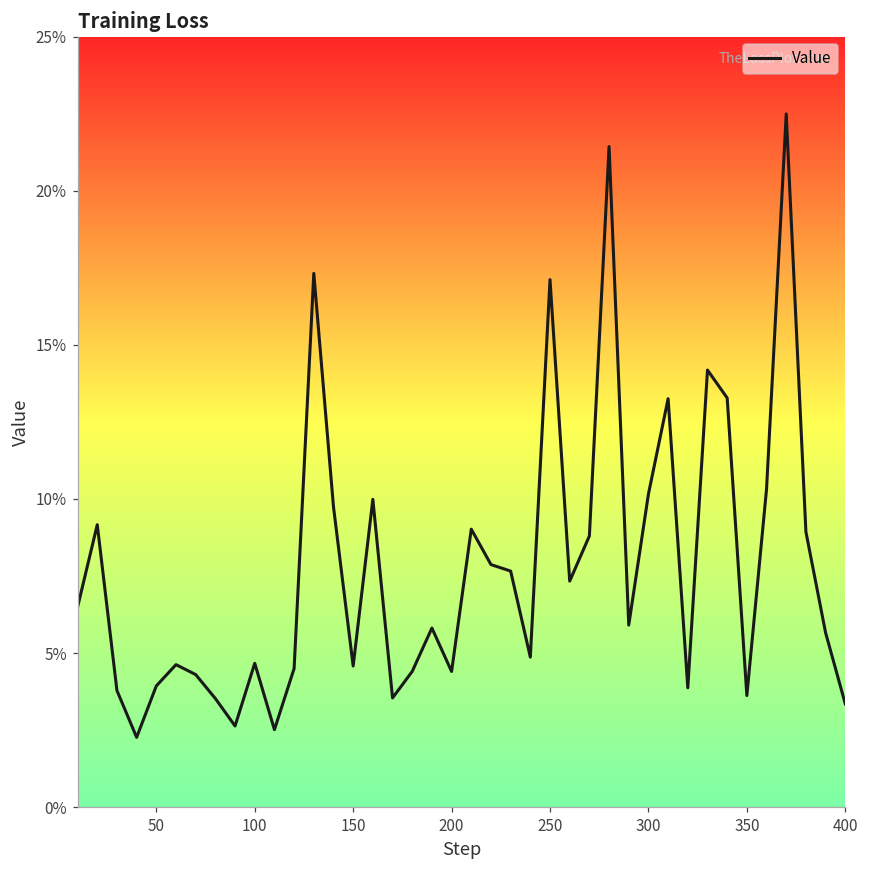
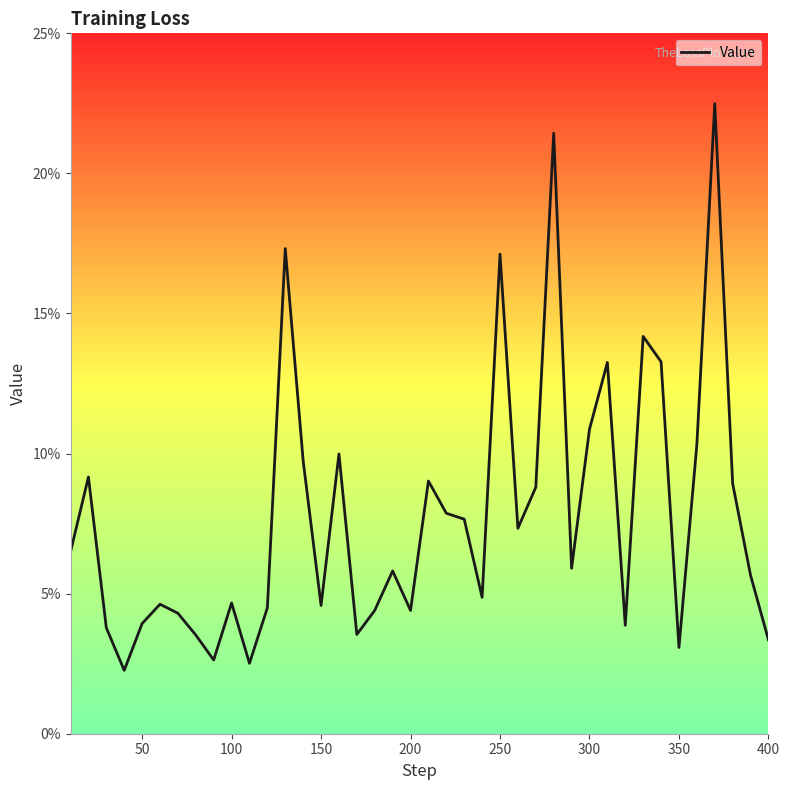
300: 10.2% -> 10.9%
350: 3.6% -> 3.1%
